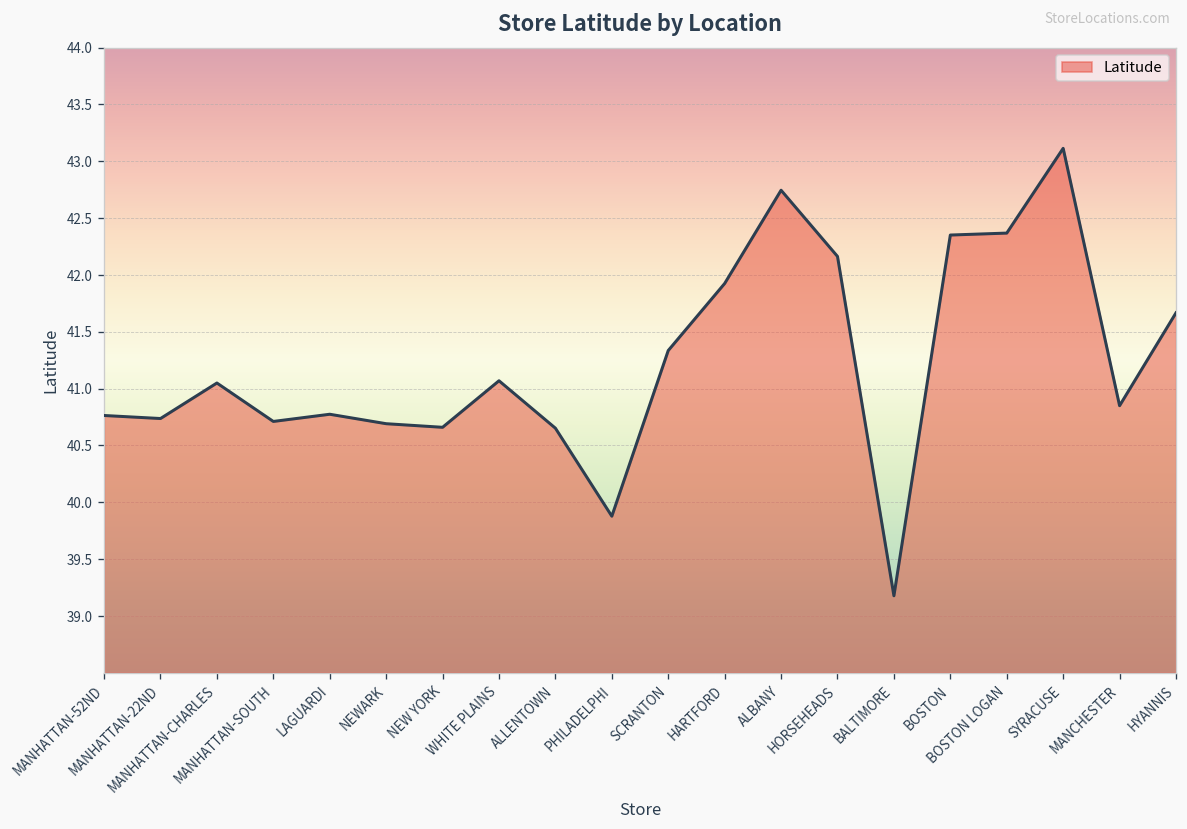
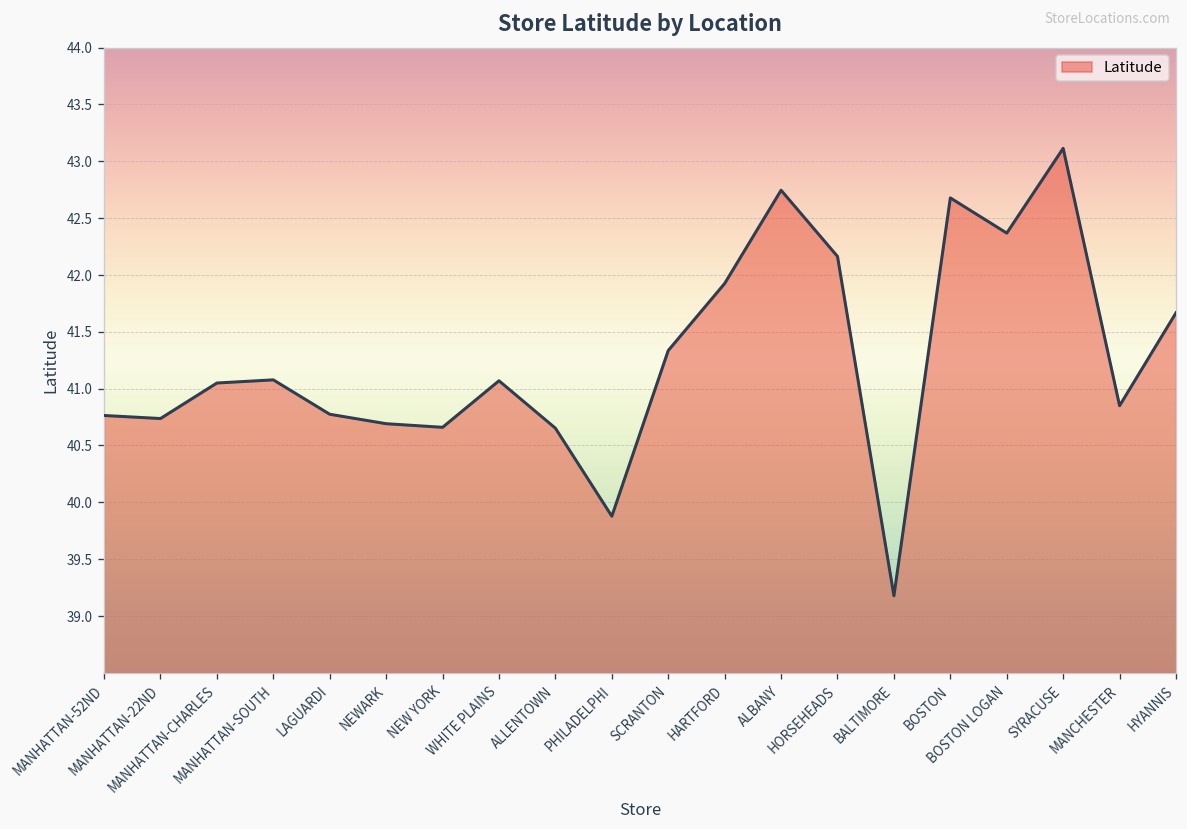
MANHATTAN-SOUTH: 40.7 -> 41.1
BOSTON: 42.4 -> 42.7
